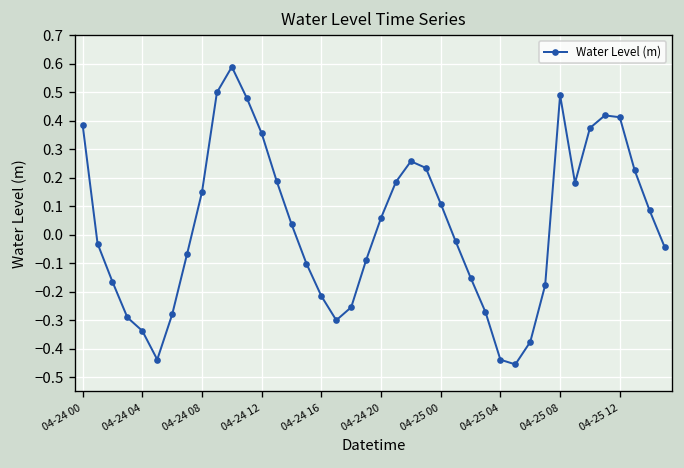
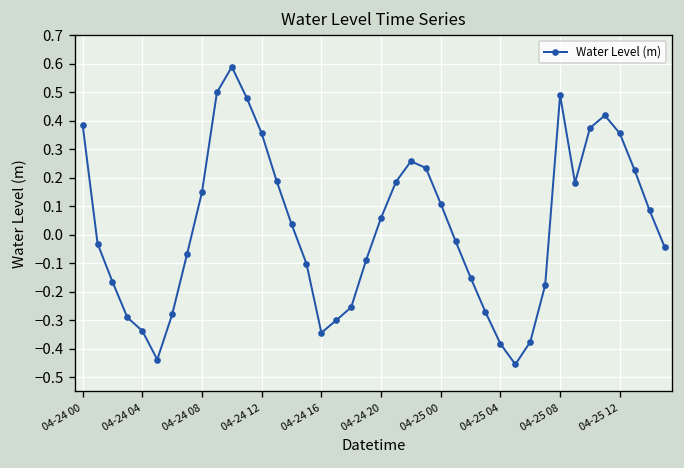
04-24 16: -0.22 -> -0.34
04-25 04: -0.44 -> -0.38
04-25 12: 0.41 -> 0.36
